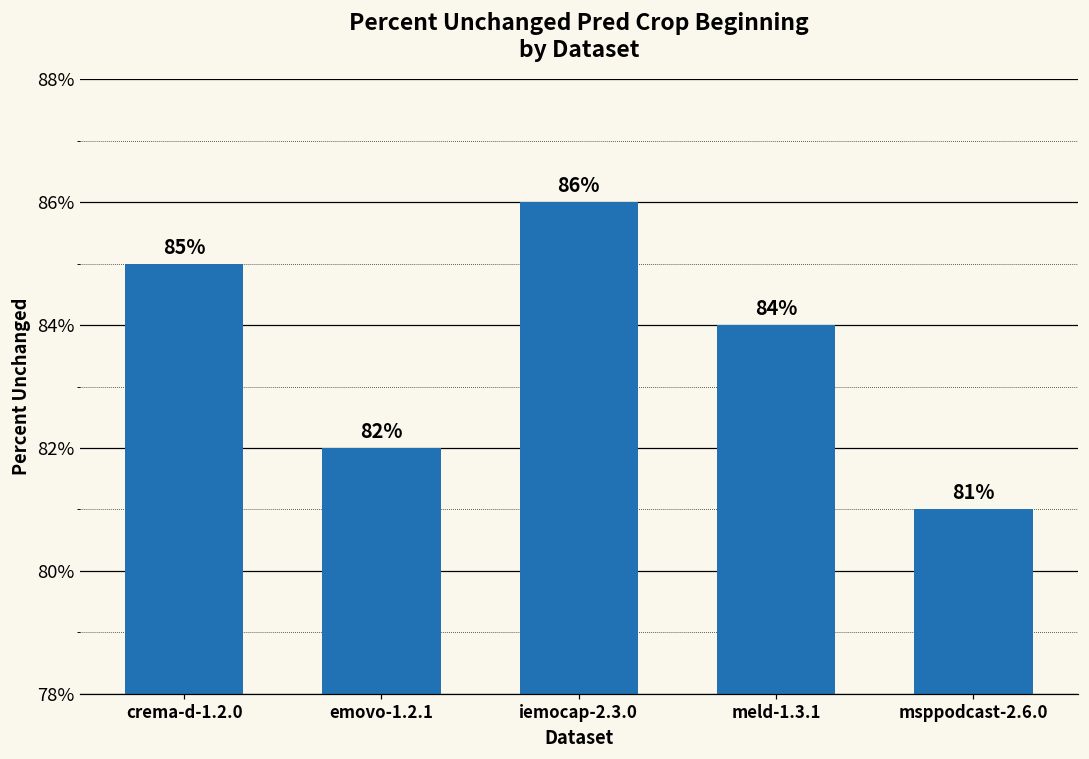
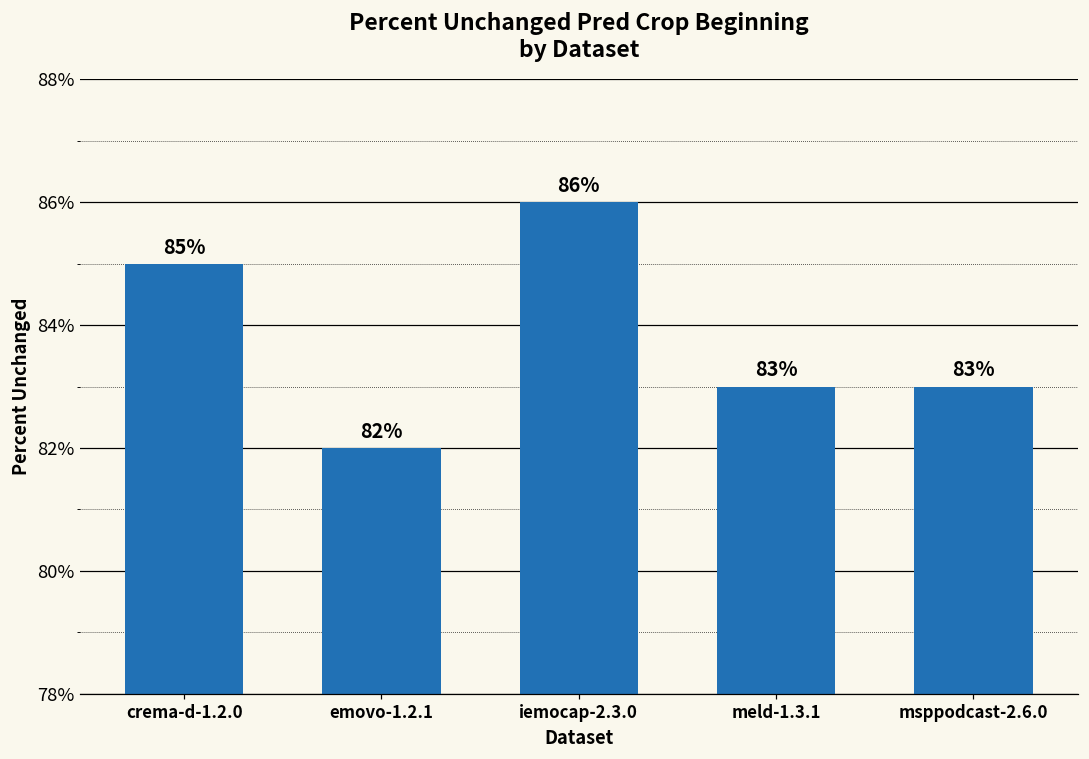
meld-1.3.1: 84% -> 83%
msppodcast-2.6.0: 81% -> 83%
